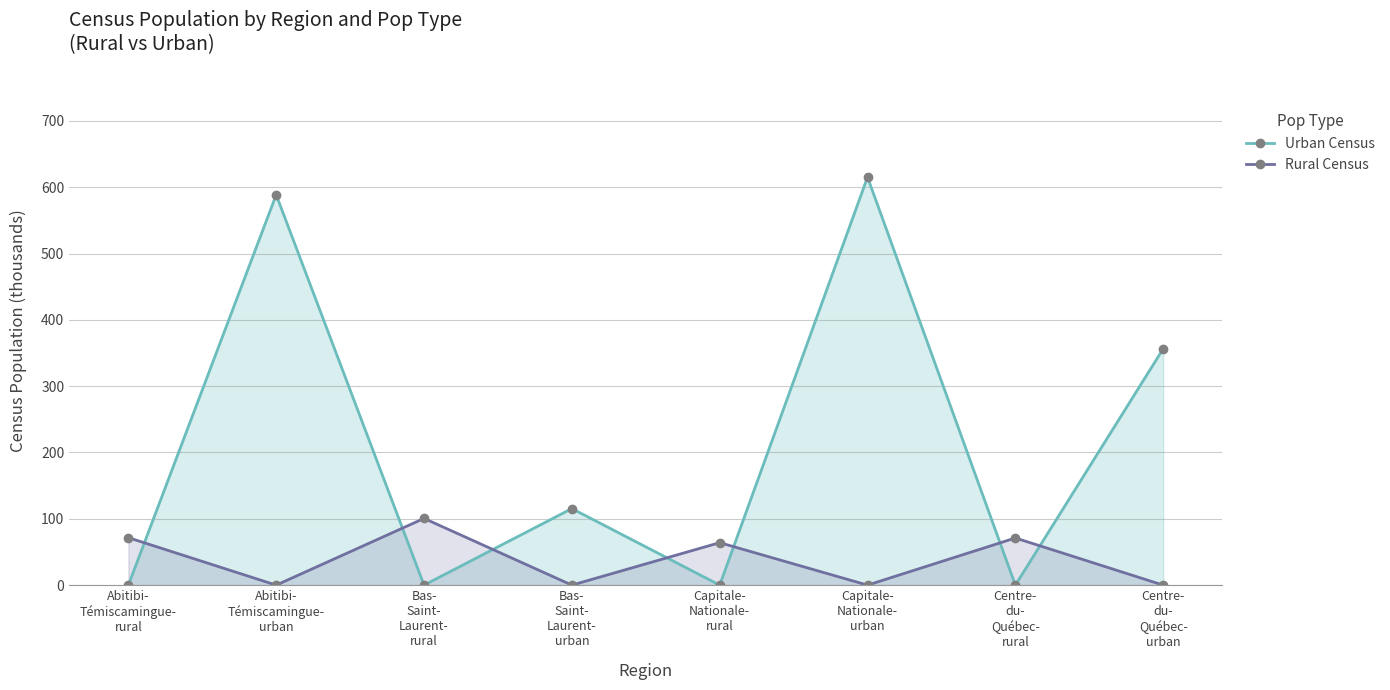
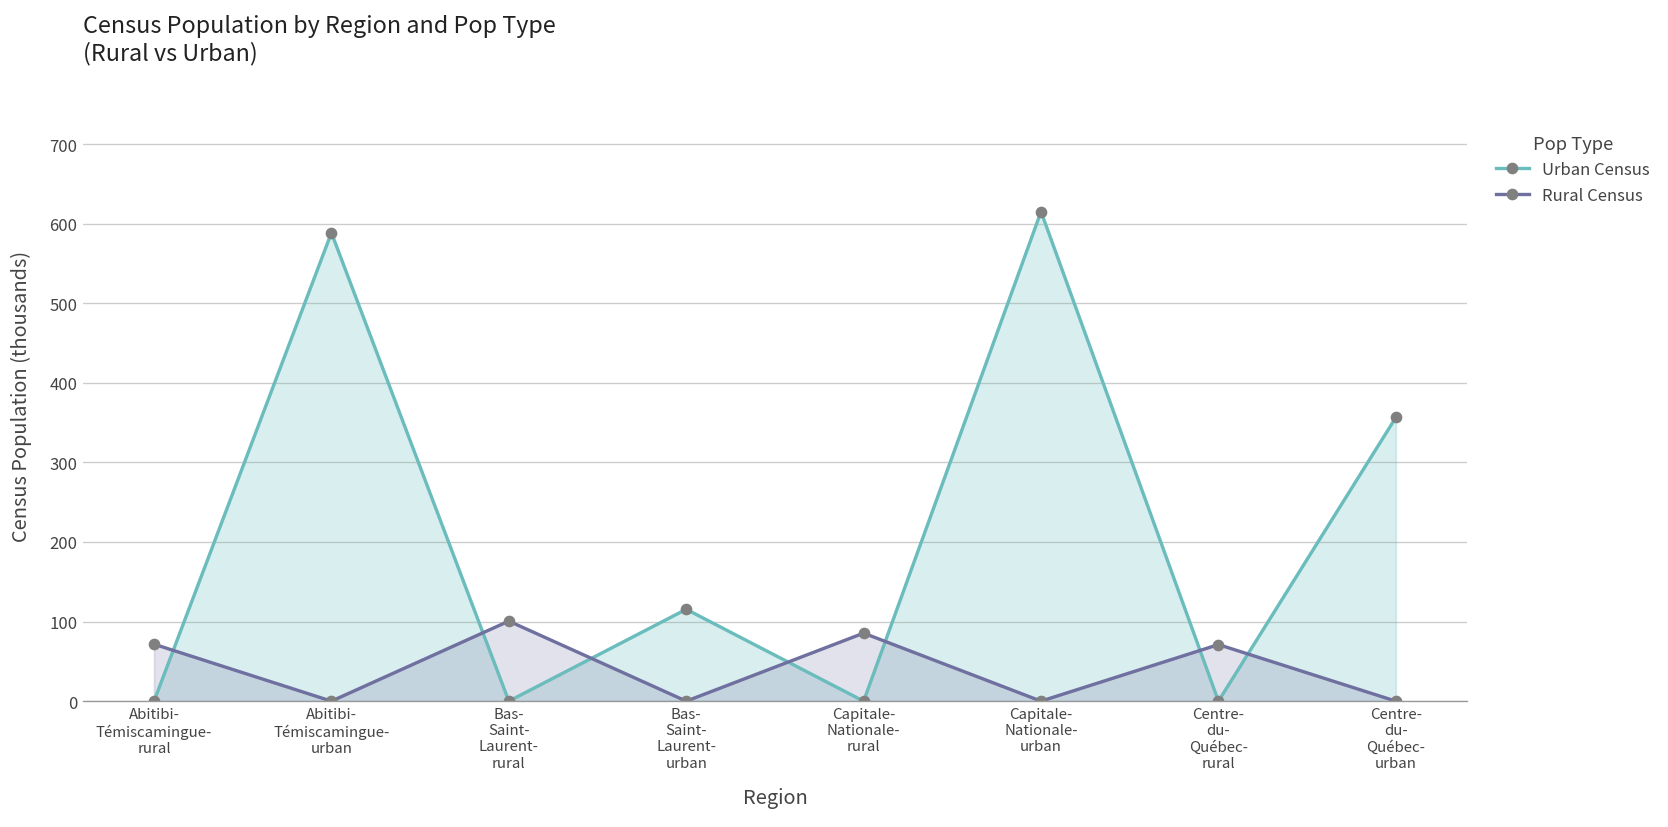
Rural Census, Capitale- Nationale- rural: 60 -> 90
